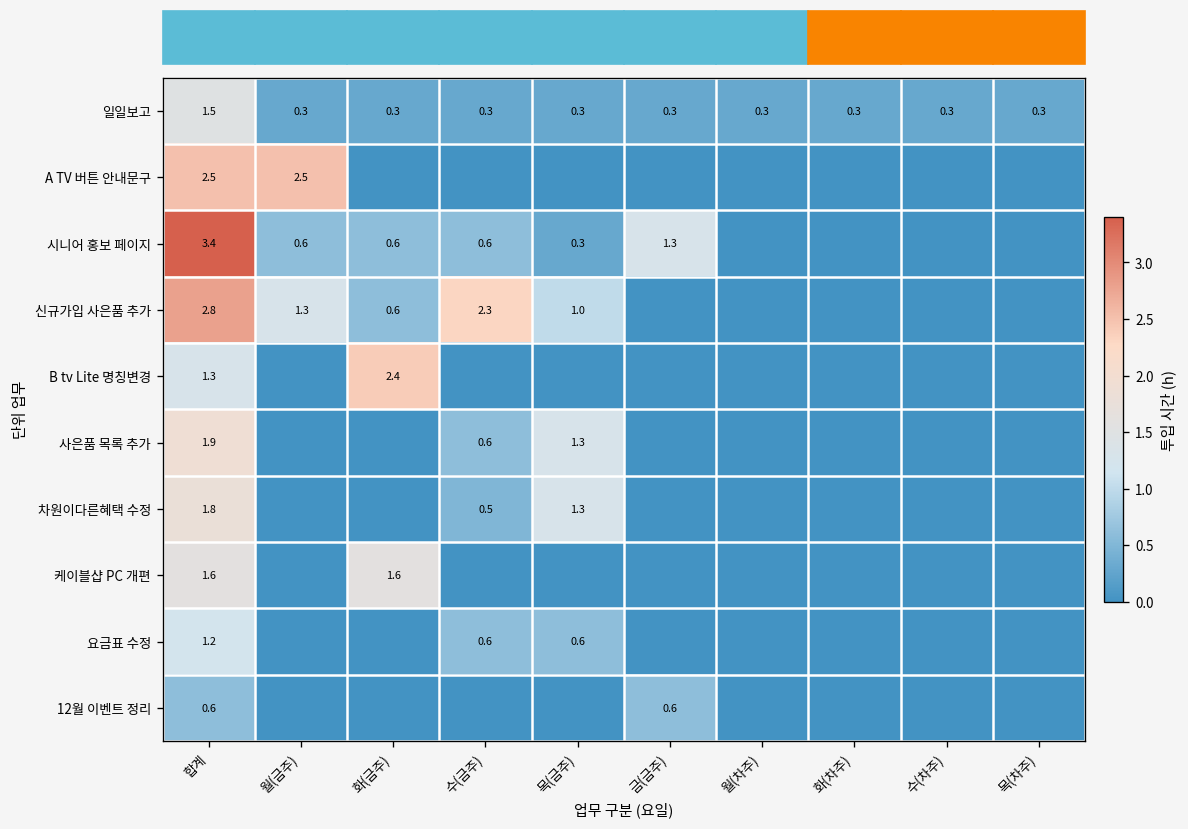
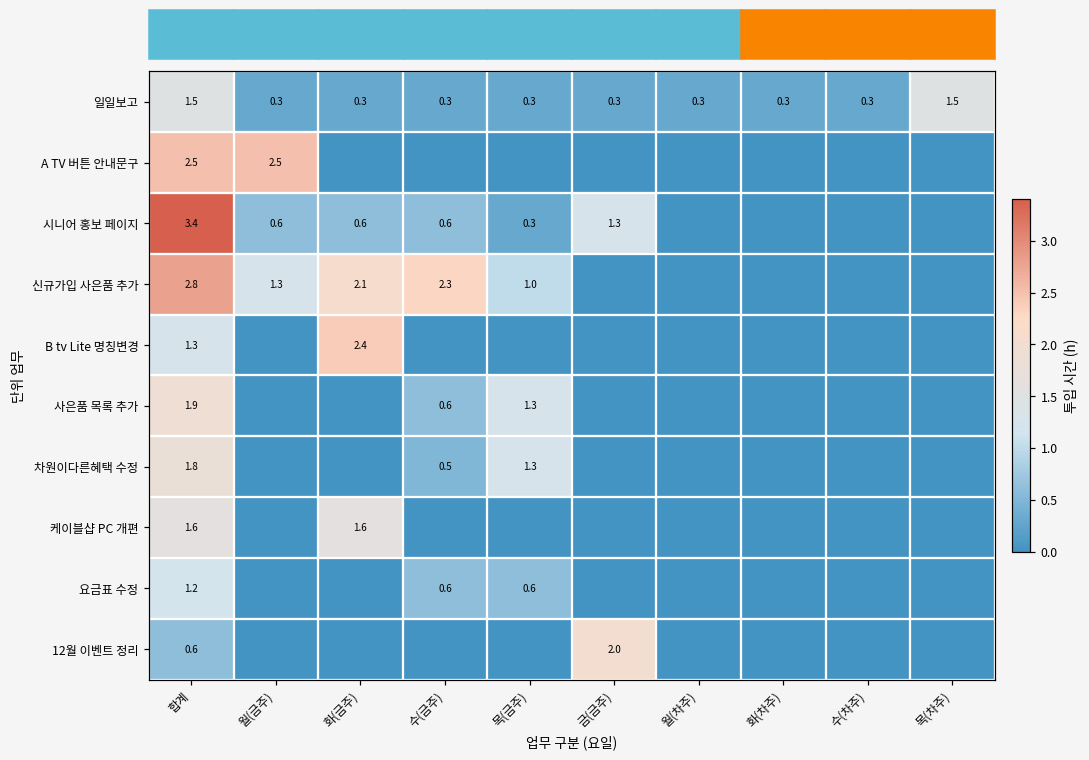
일일보고, 목(차주): 0.3 -> 1.5
신규가입 사은품 추가, 화(금주): 0.6 -> 2.1
12월 이벤트 정리, 금(금주): 0.6 -> 2.0
